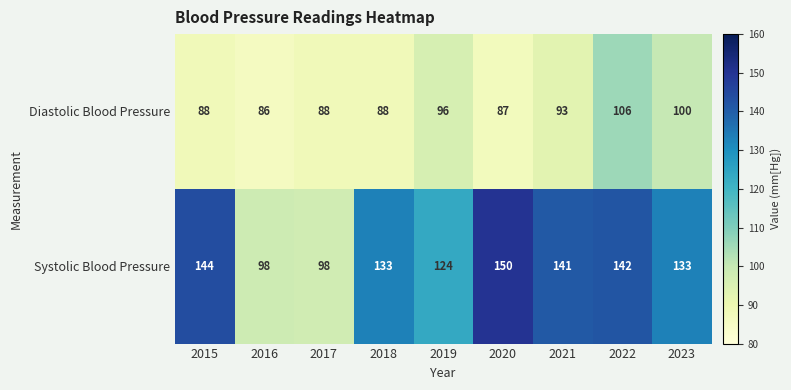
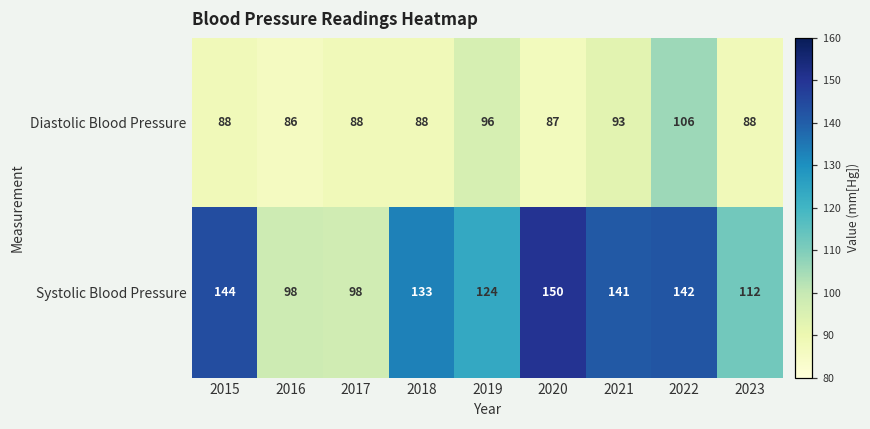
Diastolic Blood Pressure, 2023: 100 -> 88
Systolic Blood Pressure, 2023: 133 -> 112
